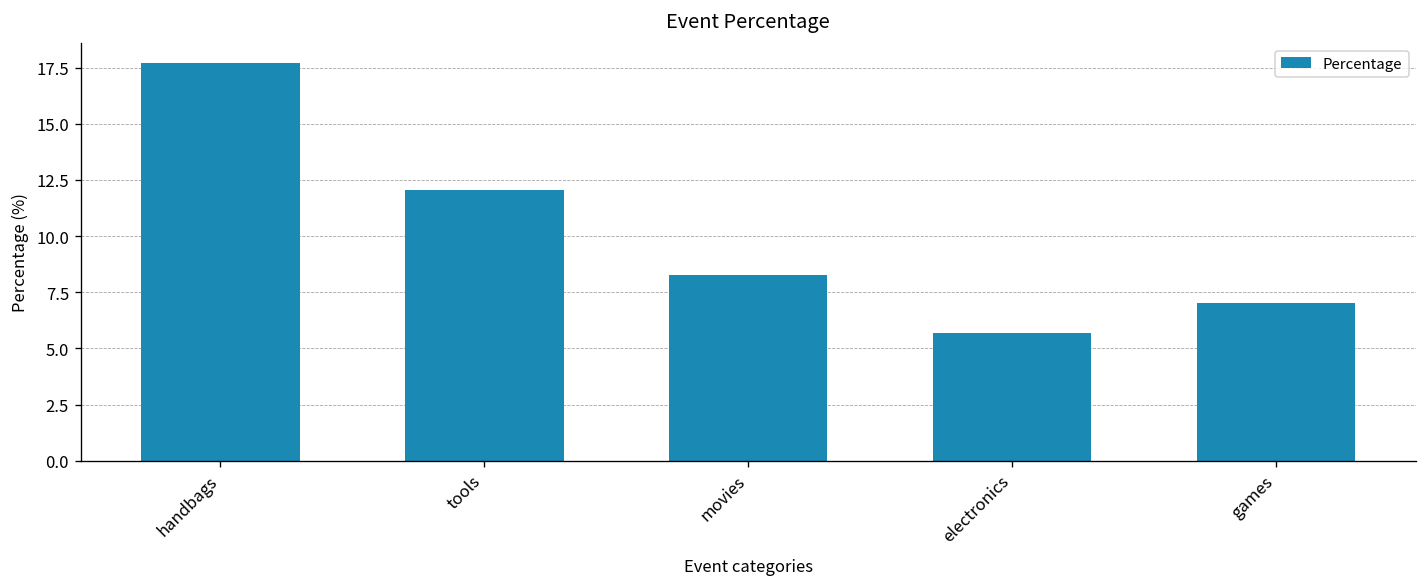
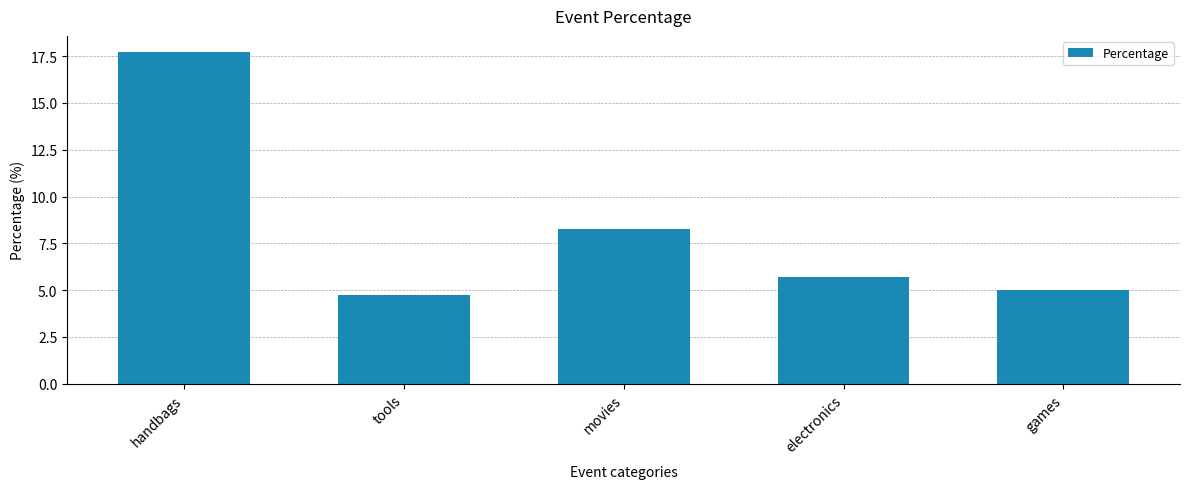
tools: 12.0 -> 4.8
games: 7 -> 5
